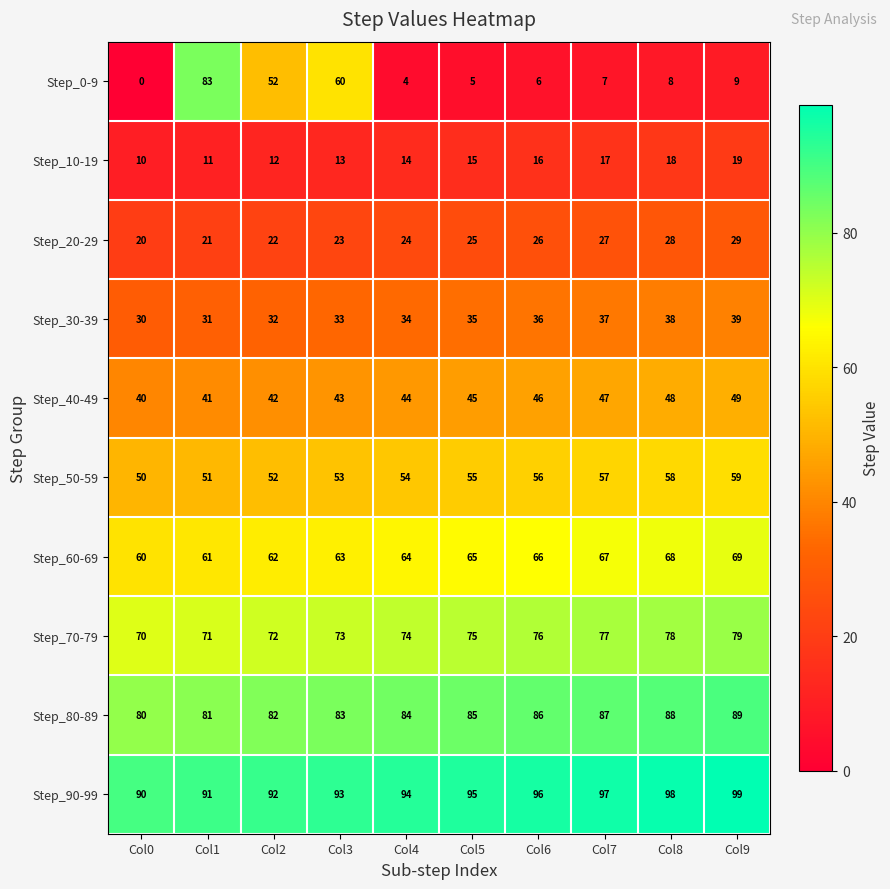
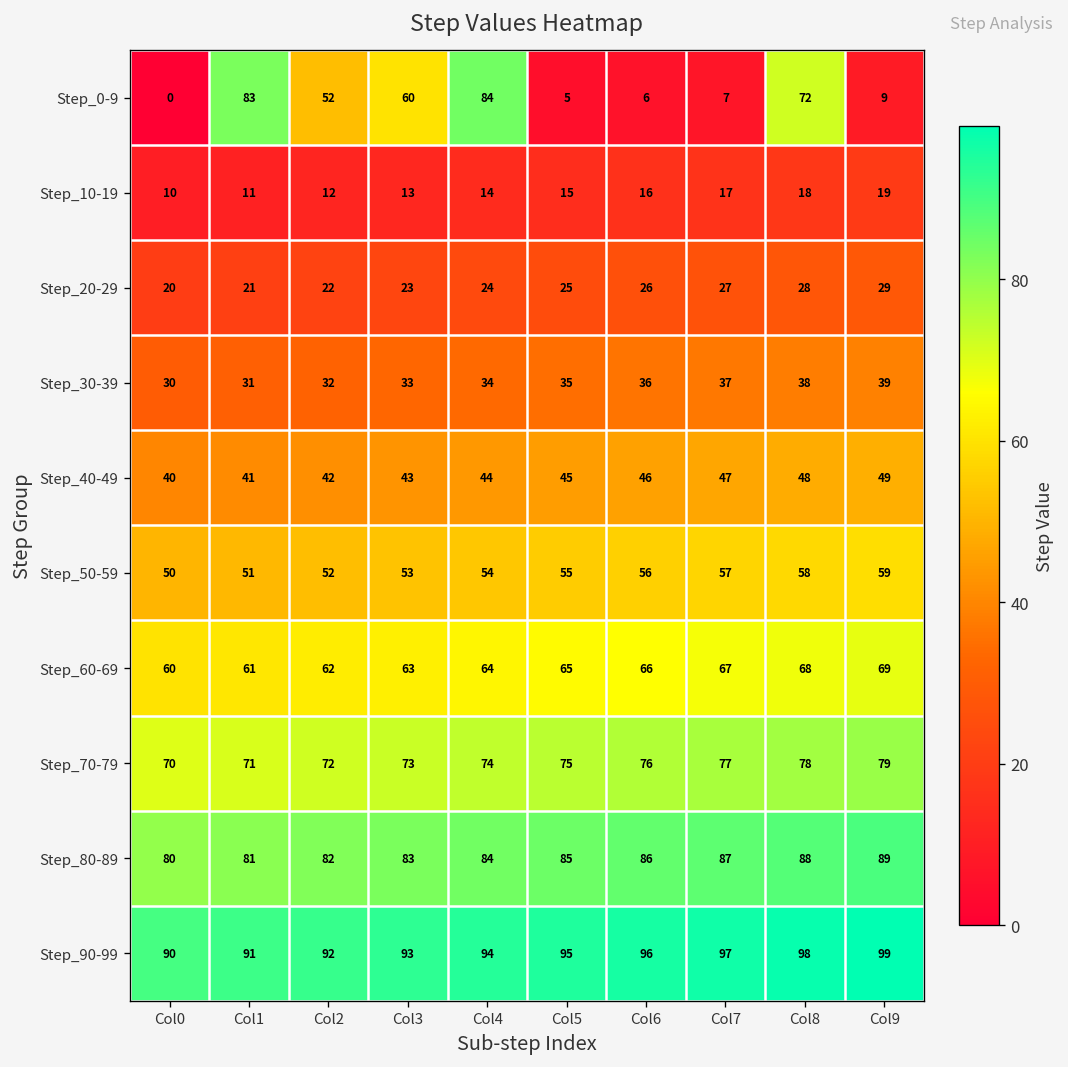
Step_0-9, Col4: 4 -> 84
Step_0-9, Col8: 8 -> 72
